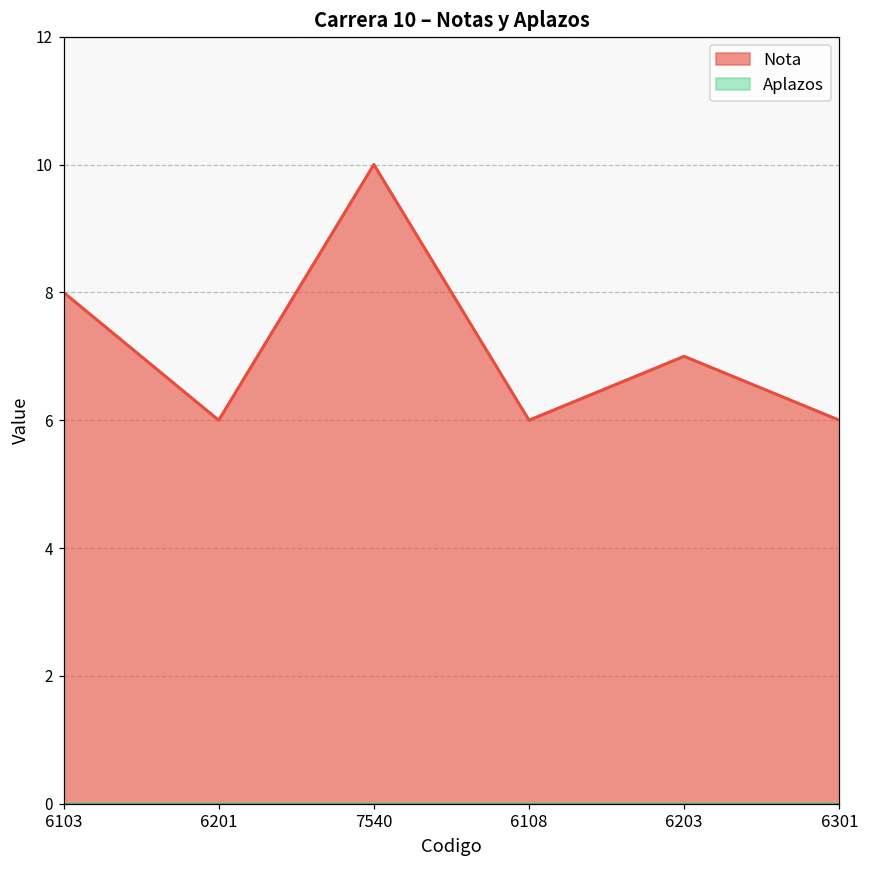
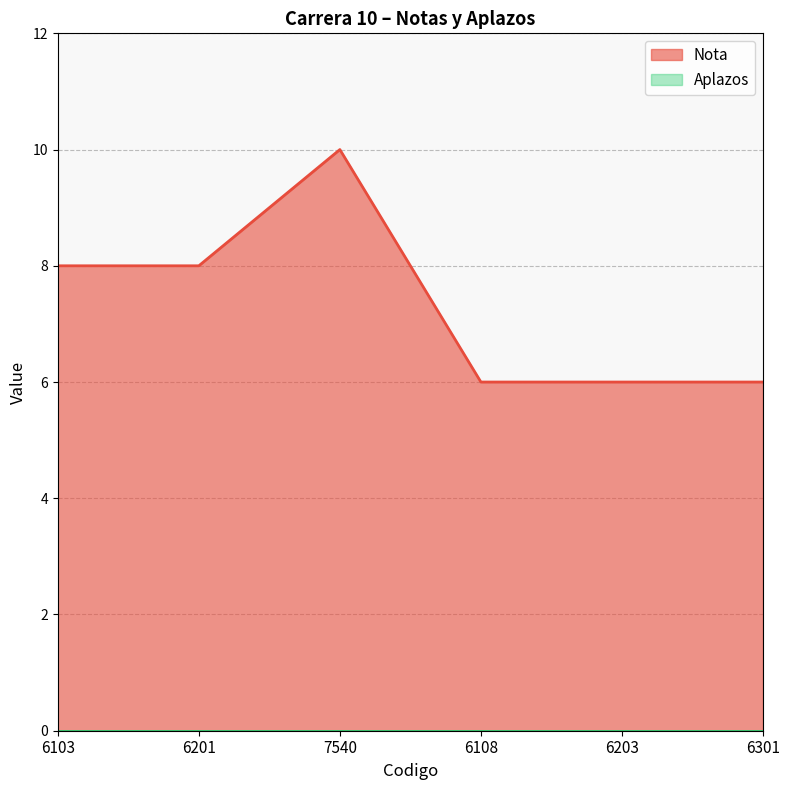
Nota, 6201: 6 -> 8
Nota, 6203: 7 -> 6
